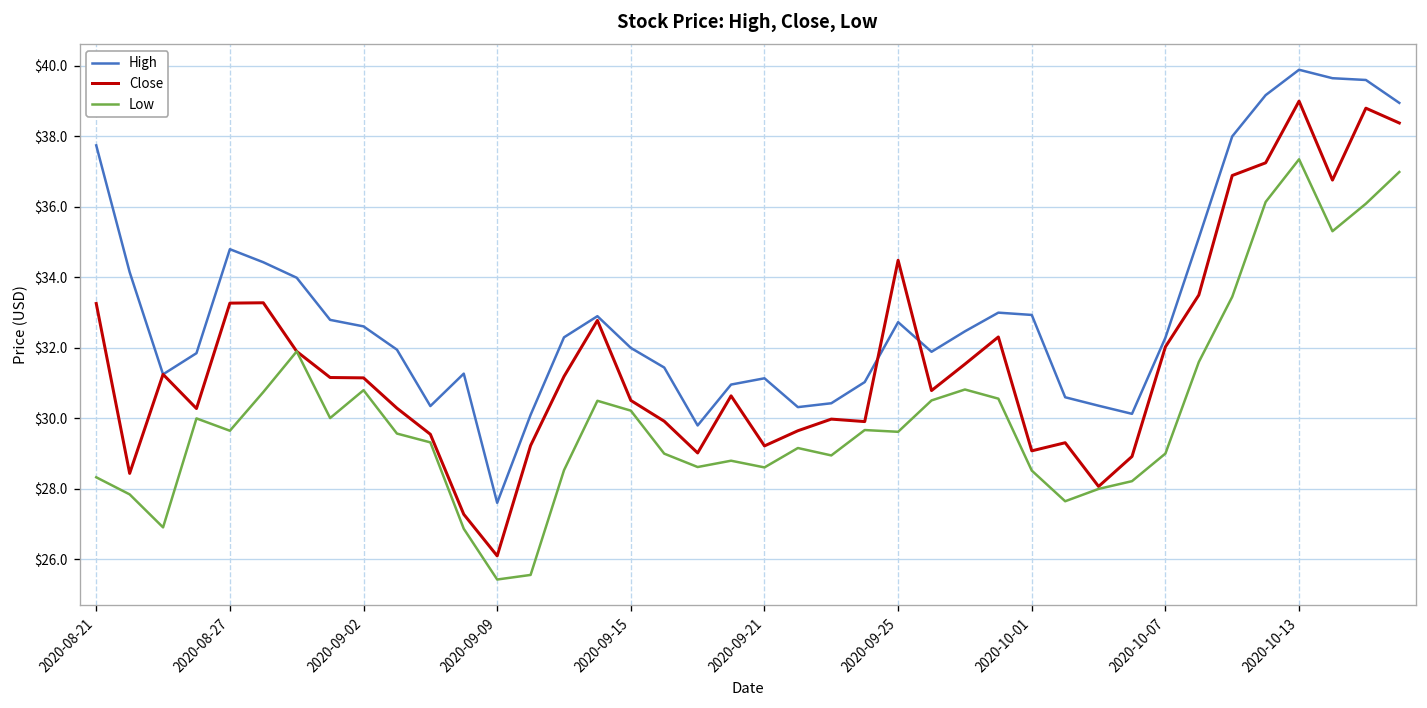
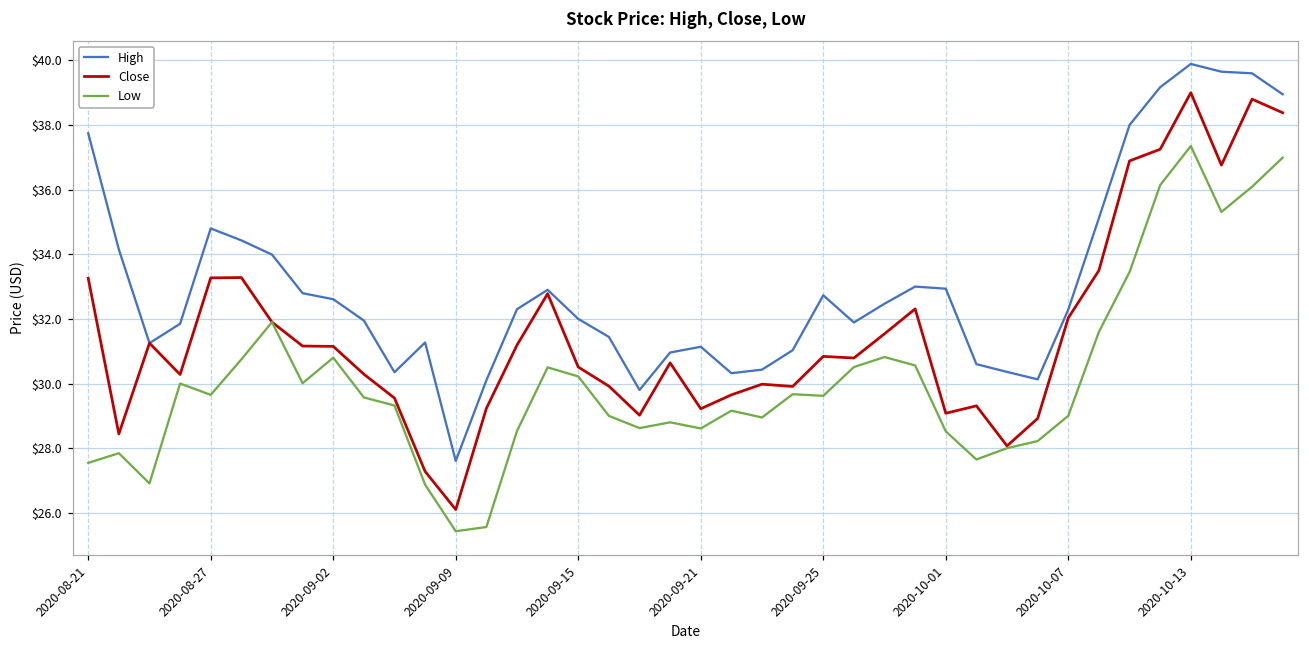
Low, 2020-08-21: $28.3 -> $27.5
Close, 2020-09-25: $34.5 -> $30.8
